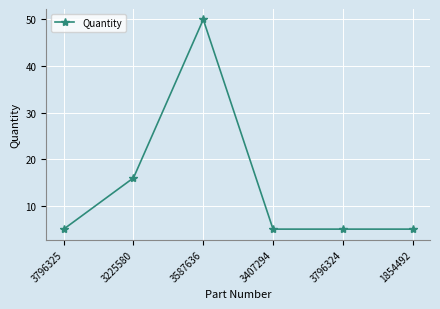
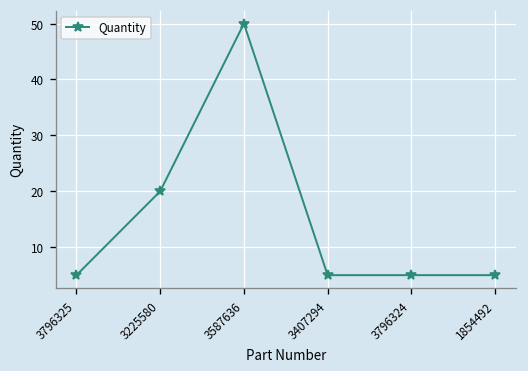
3225580: 16 -> 20
